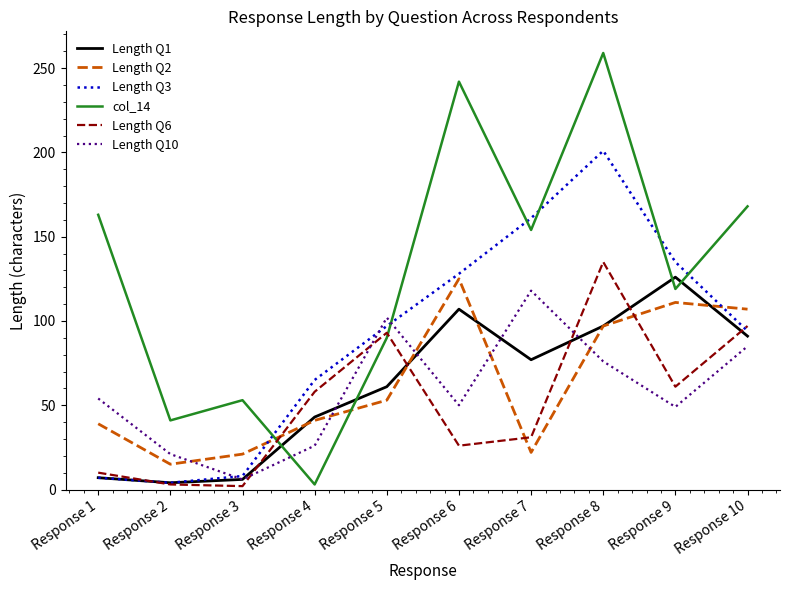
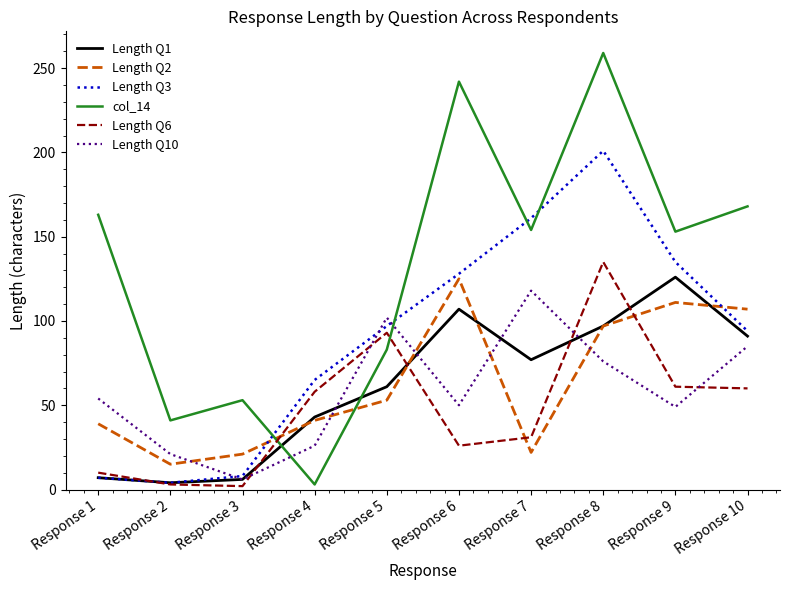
col_14, Response 5: 90 -> 83
col_14, Response 9: 119 -> 153
Length Q6, Response 10: 97 -> 60
